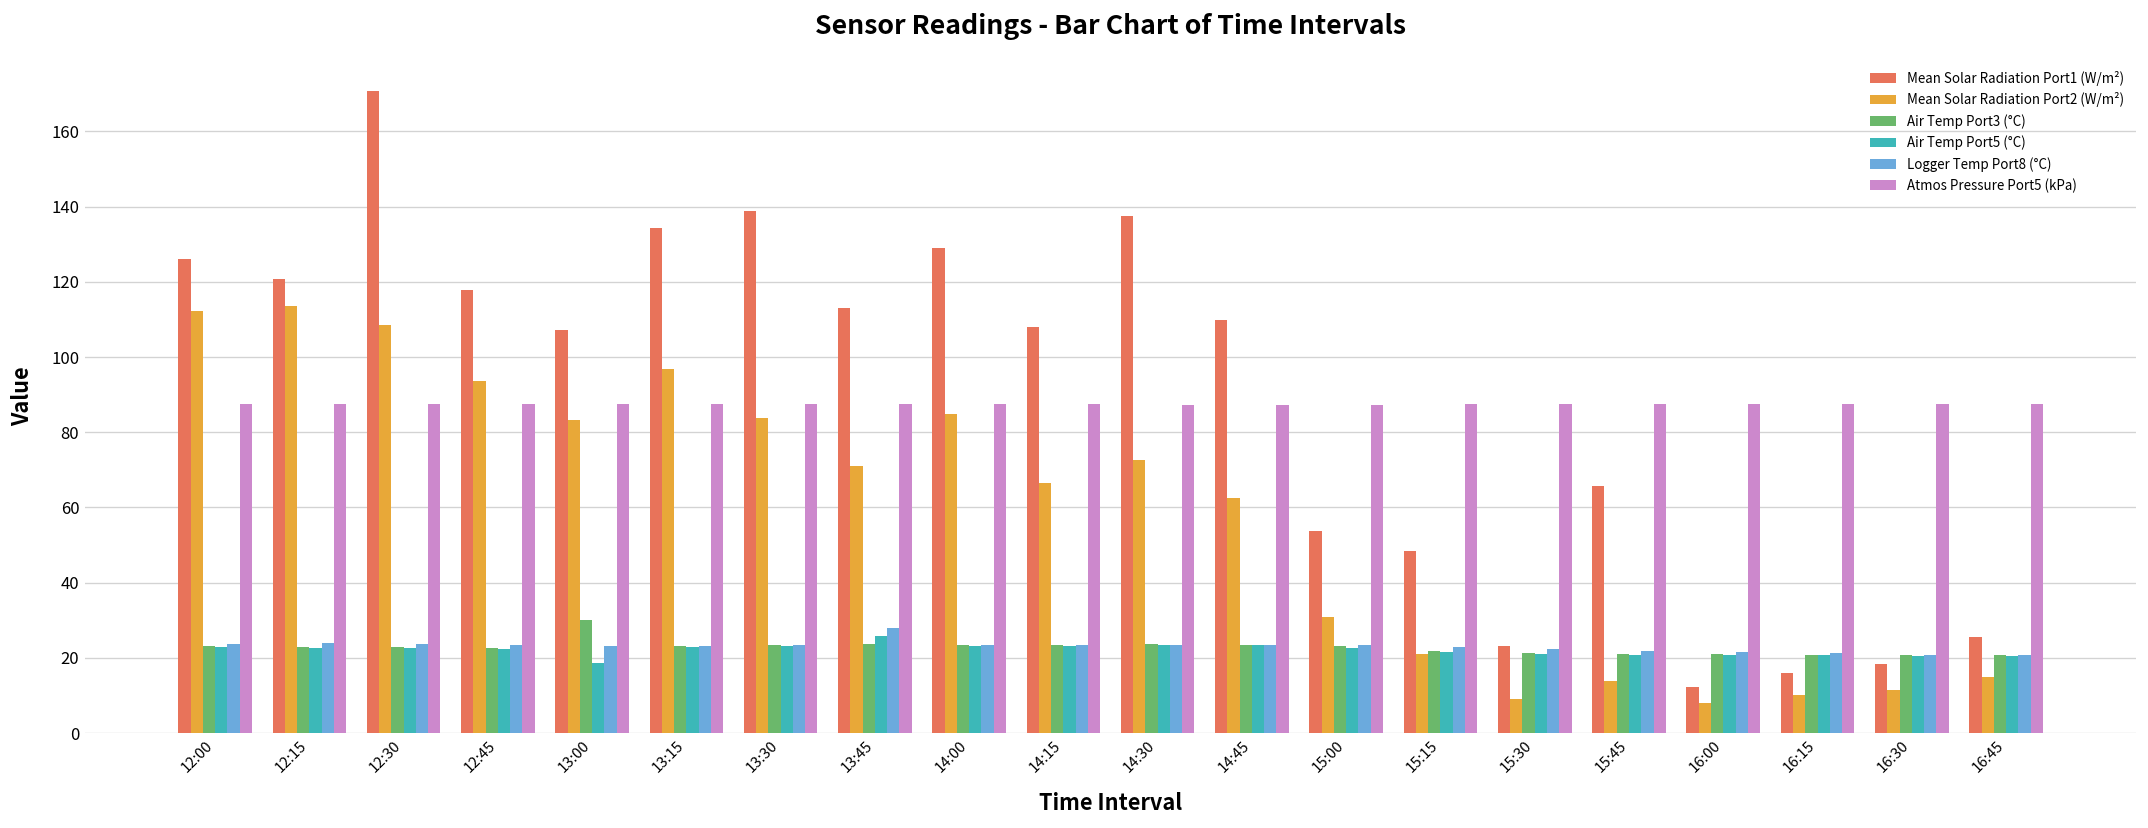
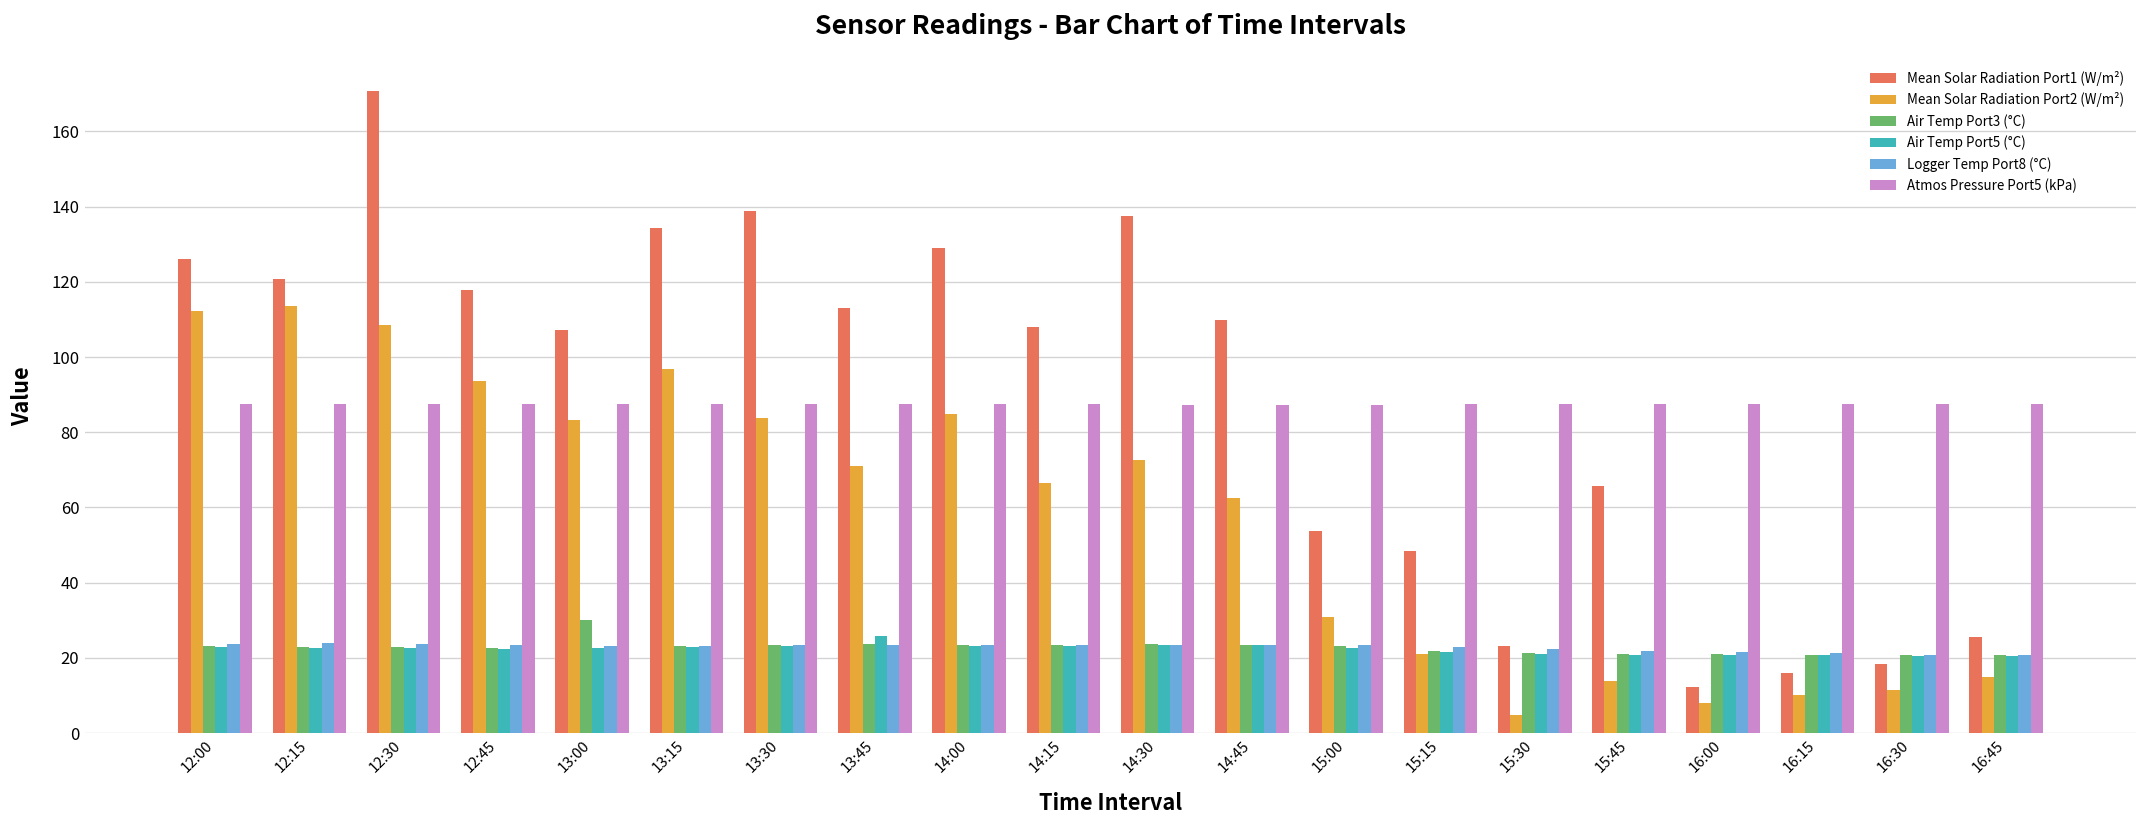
Air Temp Port5 (°C), 13:00: 19 -> 23
Logger Temp Port8 (°C), 13:45: 28 -> 24
Mean Solar Radiation Port2 (W/m²), 15:30: 9 -> 5
